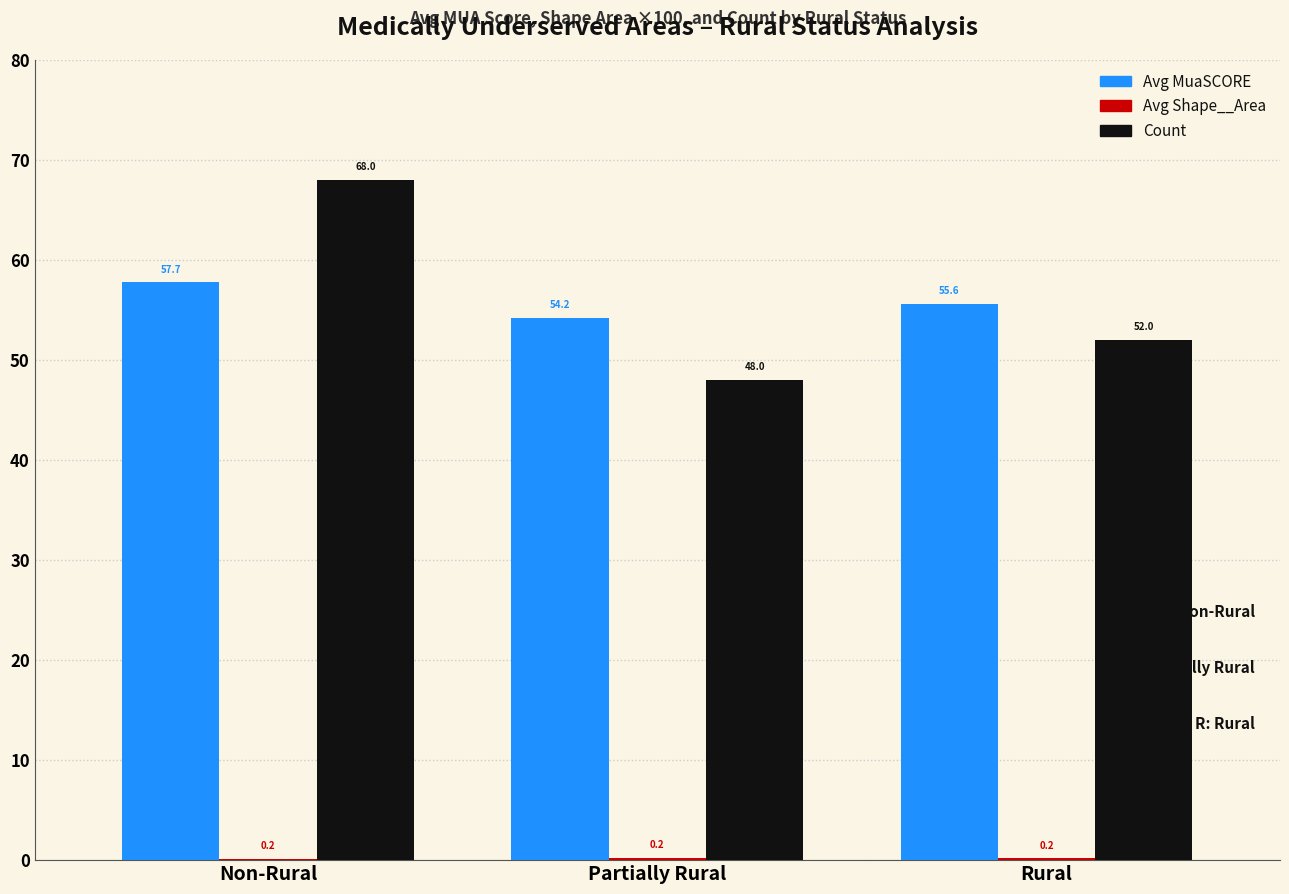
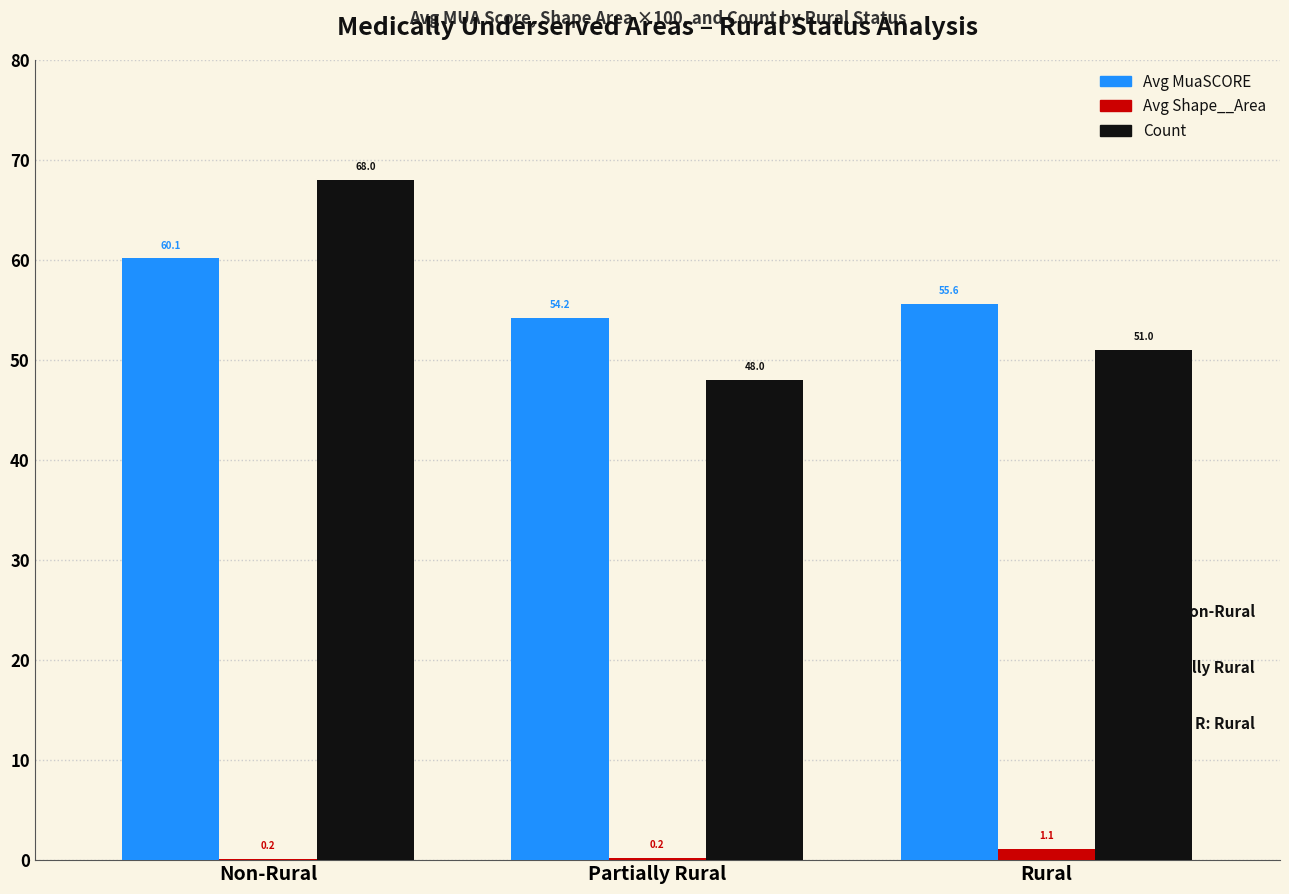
Avg MuaSCORE, Non-Rural: 57.7 -> 60.1
Avg Shape__Area, Rural: 0.2 -> 1.1
Count, Rural: 52.0 -> 51.0
